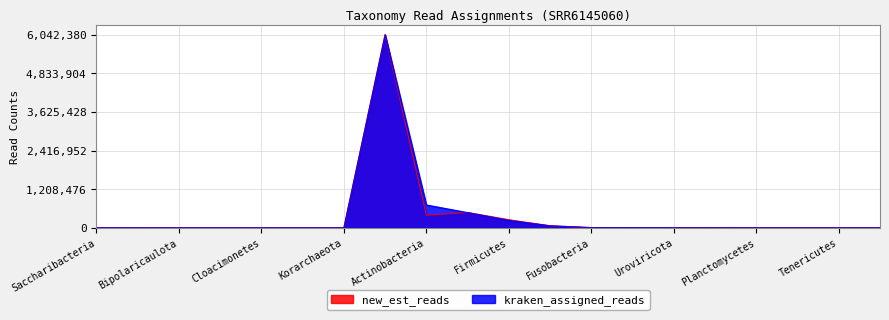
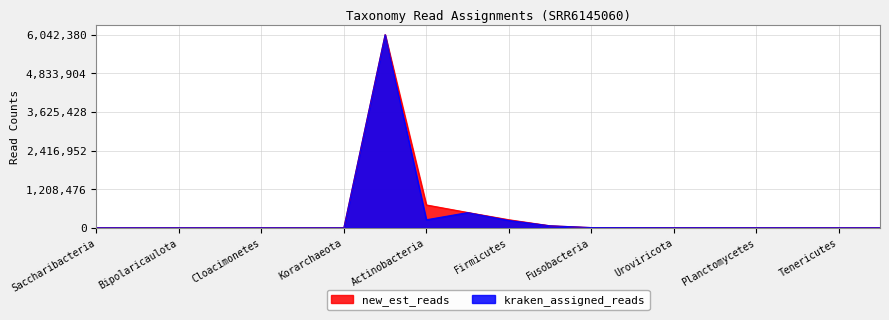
new_est_reads, Actinobacteria: 400,000 -> 700,000
kraken_assigned_reads, Actinobacteria: 700,000 -> 300,000
